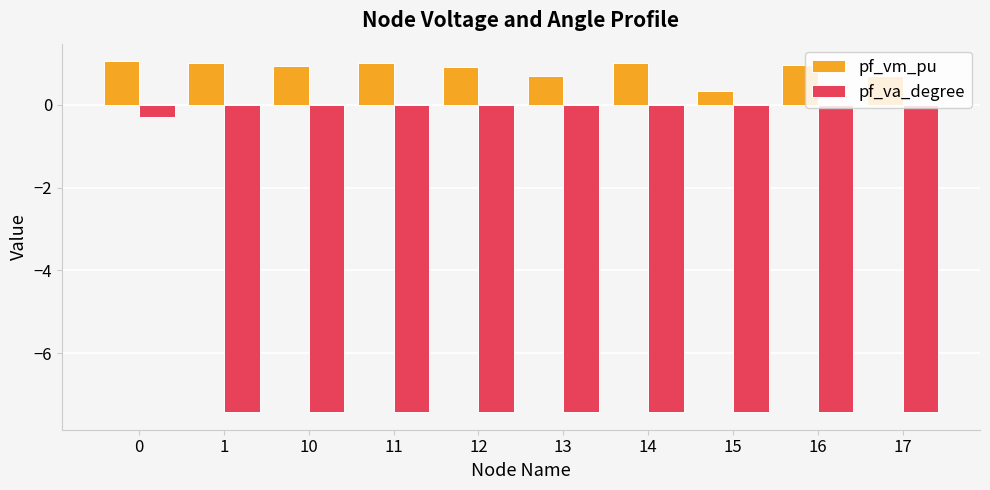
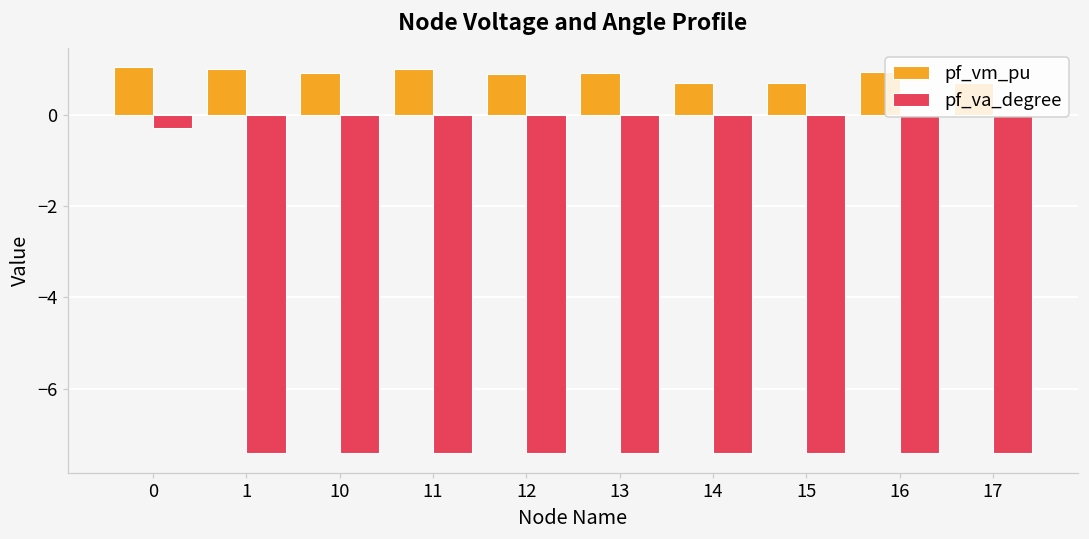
pf_vm_pu, 13: 0.7 -> 0.9
pf_vm_pu, 14: 1.0 -> 0.7
pf_vm_pu, 15: 0.3 -> 0.7
